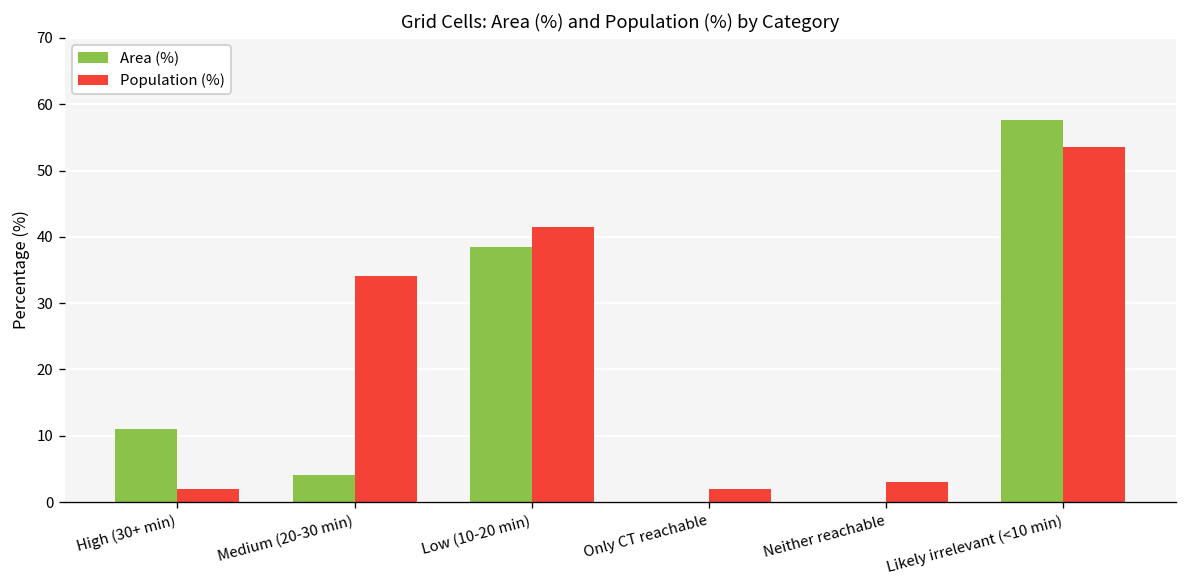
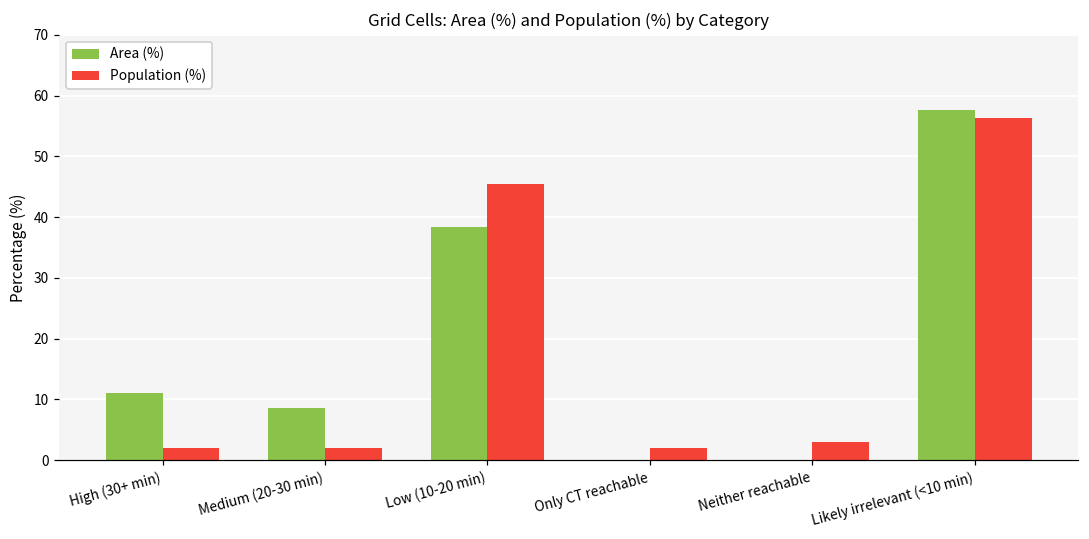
Area (%), Medium (20-30 min): 4 -> 9
Population (%), Medium (20-30 min): 34 -> 2
Population (%), Low (10-20 min): 42 -> 46
Population (%), Likely irrelevant (<10 min): 54 -> 56
